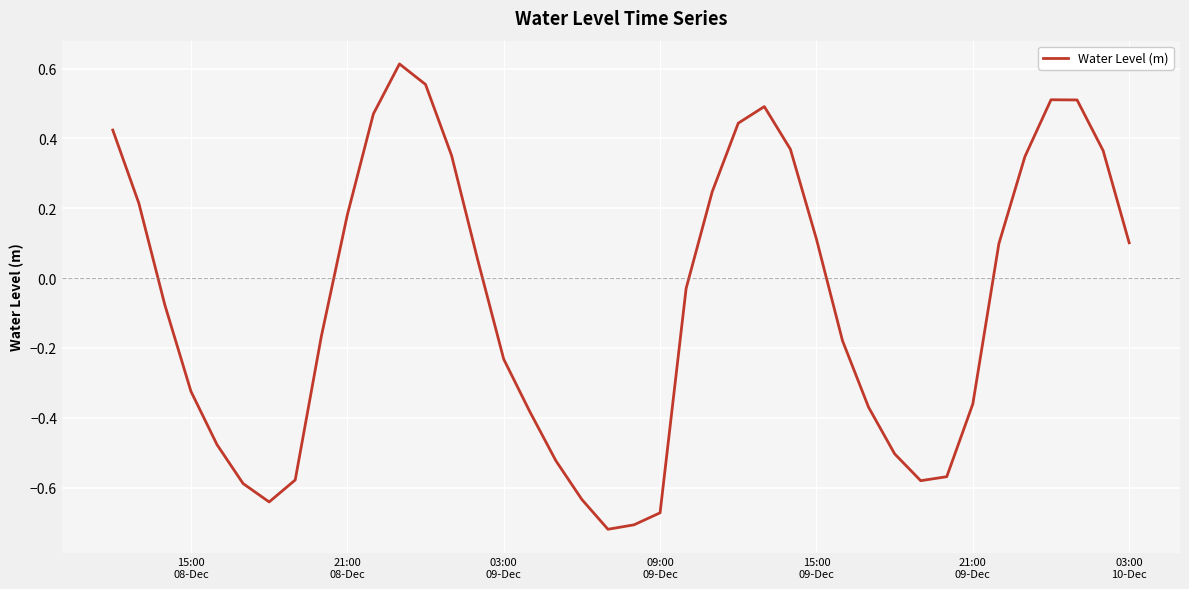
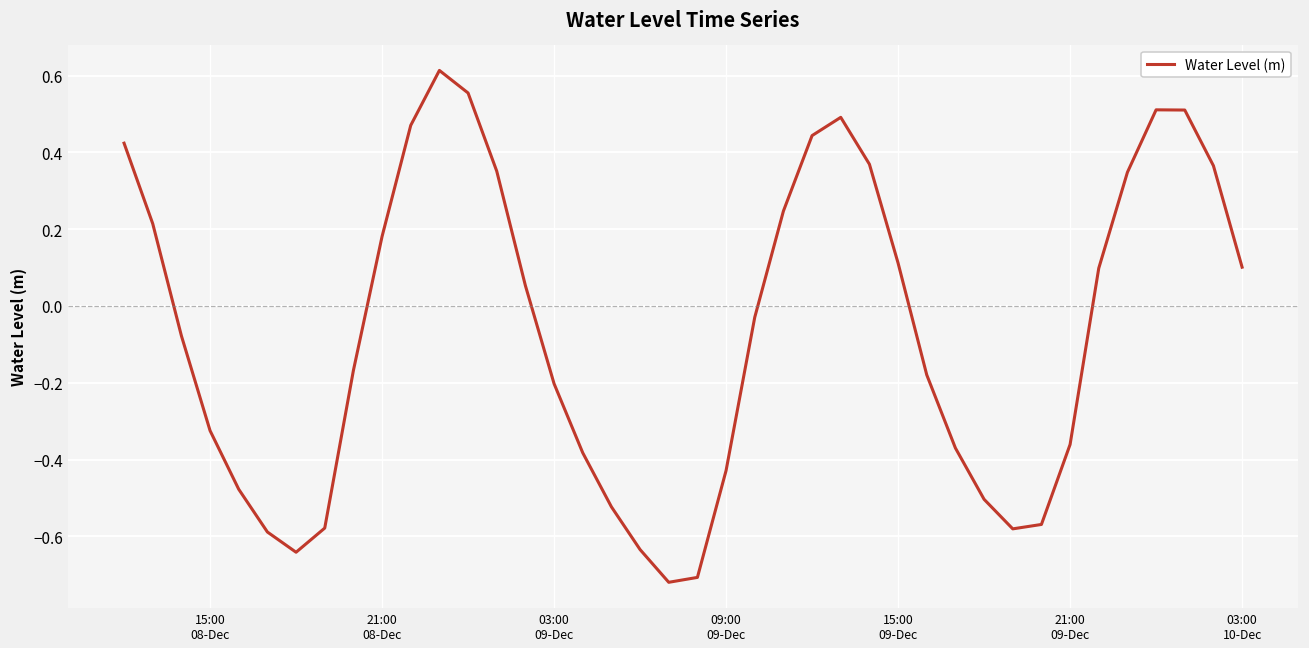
03:00 09-Dec: -0.23 -> -0.20
09:00 09-Dec: -0.67 -> -0.43
